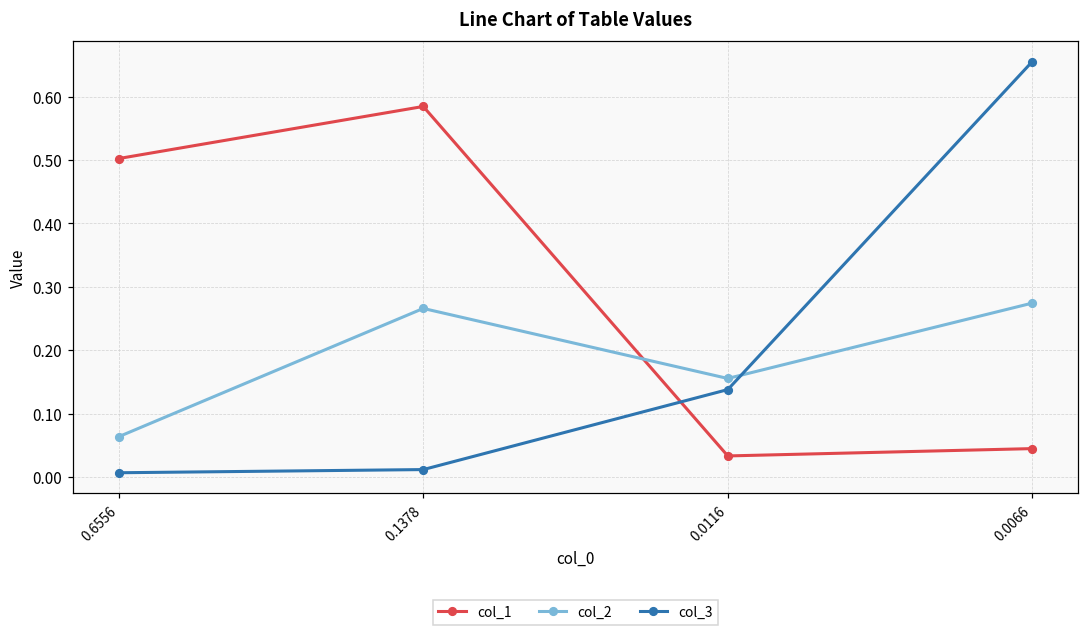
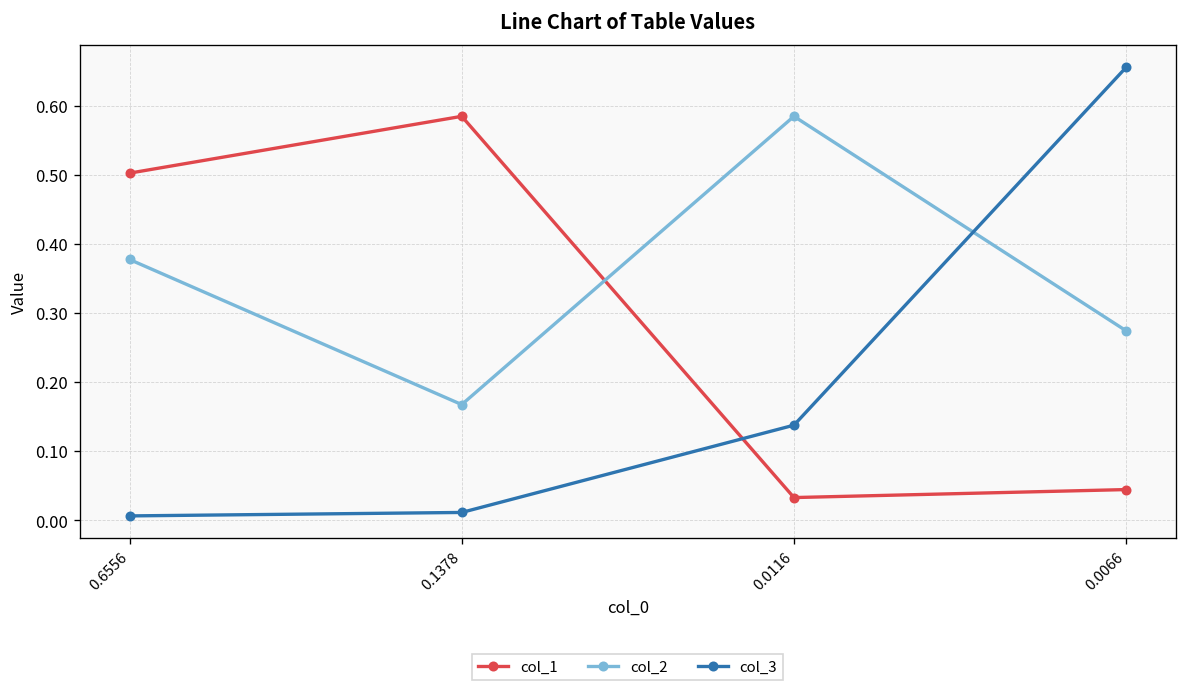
col_2, 0.6556: 0.06 -> 0.38
col_2, 0.1378: 0.27 -> 0.17
col_2, 0.0116: 0.16 -> 0.58
